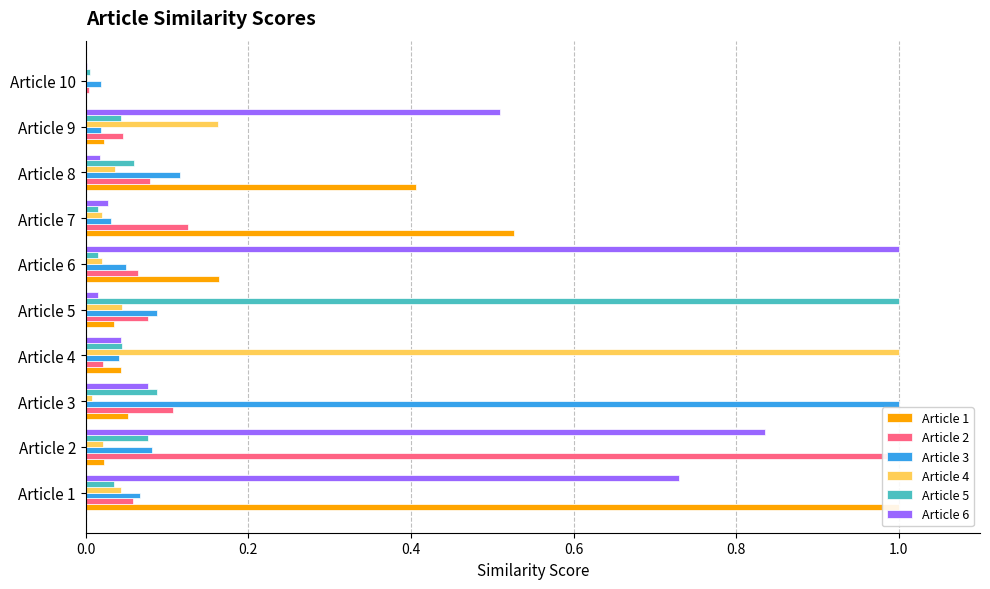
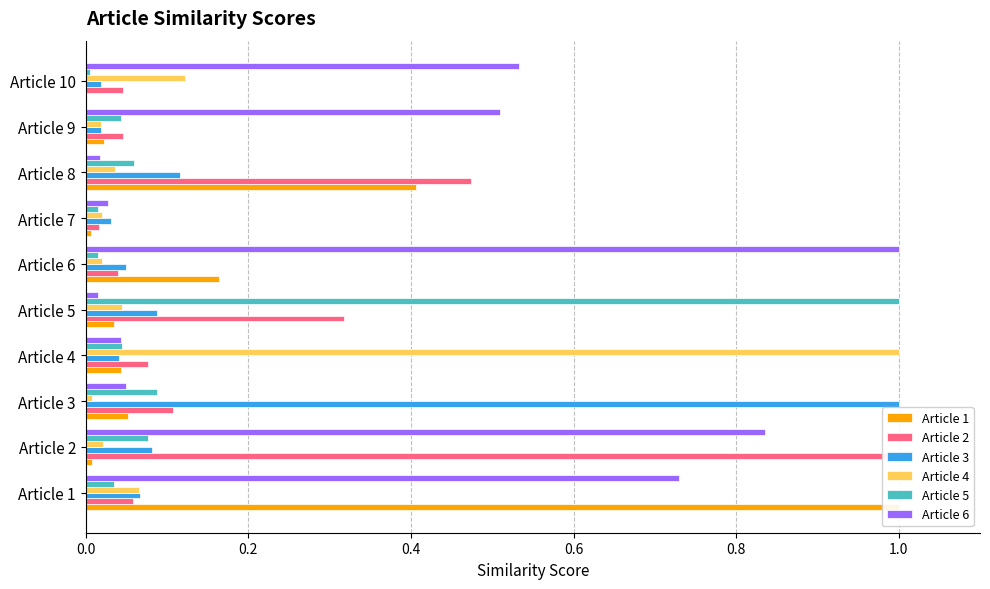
Article 6, Article 10: 0.00 -> 0.53
Article 4, Article 10: 0.00 -> 0.12
Article 2, Article 10: 0.00 -> 0.05
Article 4, Article 9: 0.16 -> 0.02
Article 2, Article 8: 0.08 -> 0.47
Article 2, Article 7: 0.13 -> 0.02
Article 1, Article 7: 0.53 -> 0.01
Article 2, Article 6: 0.06 -> 0.04
Article 2, Article 5: 0.08 -> 0.32
Article 2, Article 4: 0.02 -> 0.08
Article 6, Article 3: 0.08 -> 0.05
Article 1, Article 2: 0.02 -> 0.01
Article 4, Article 1: 0.04 -> 0.07
